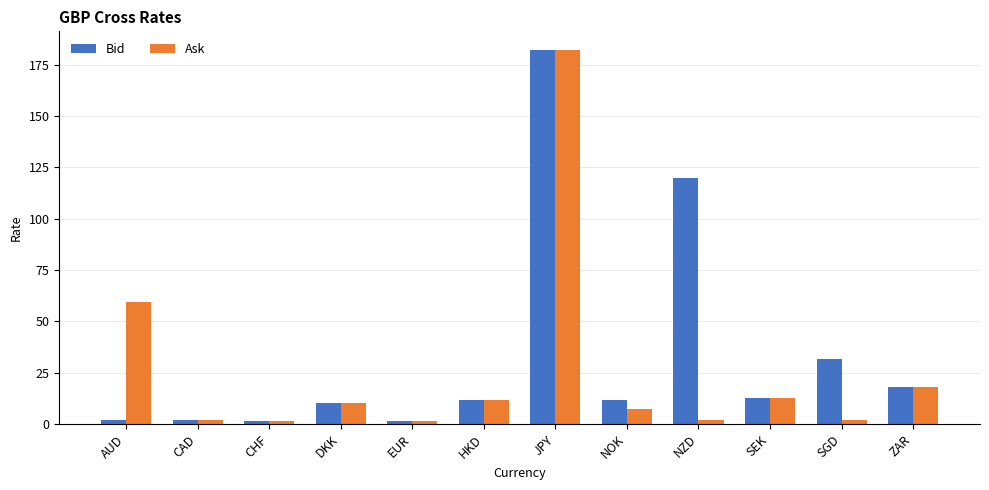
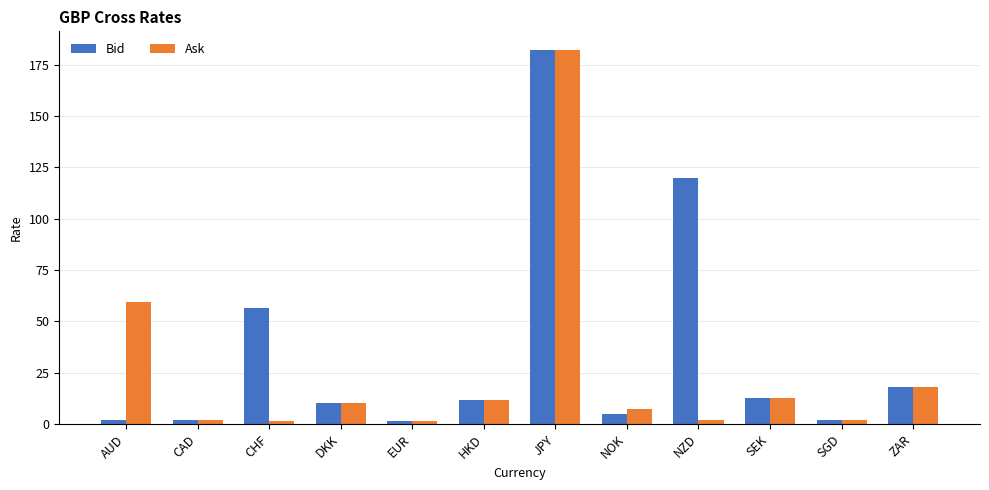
Bid, CHF: 1 -> 56
Bid, NOK: 12 -> 5
Bid, SGD: 31 -> 2
